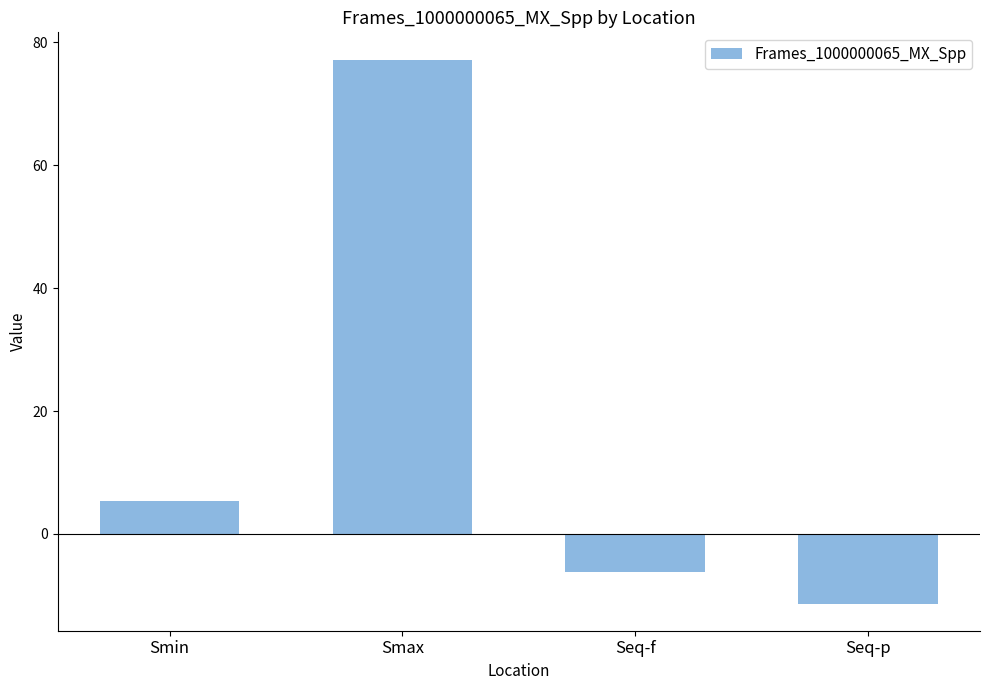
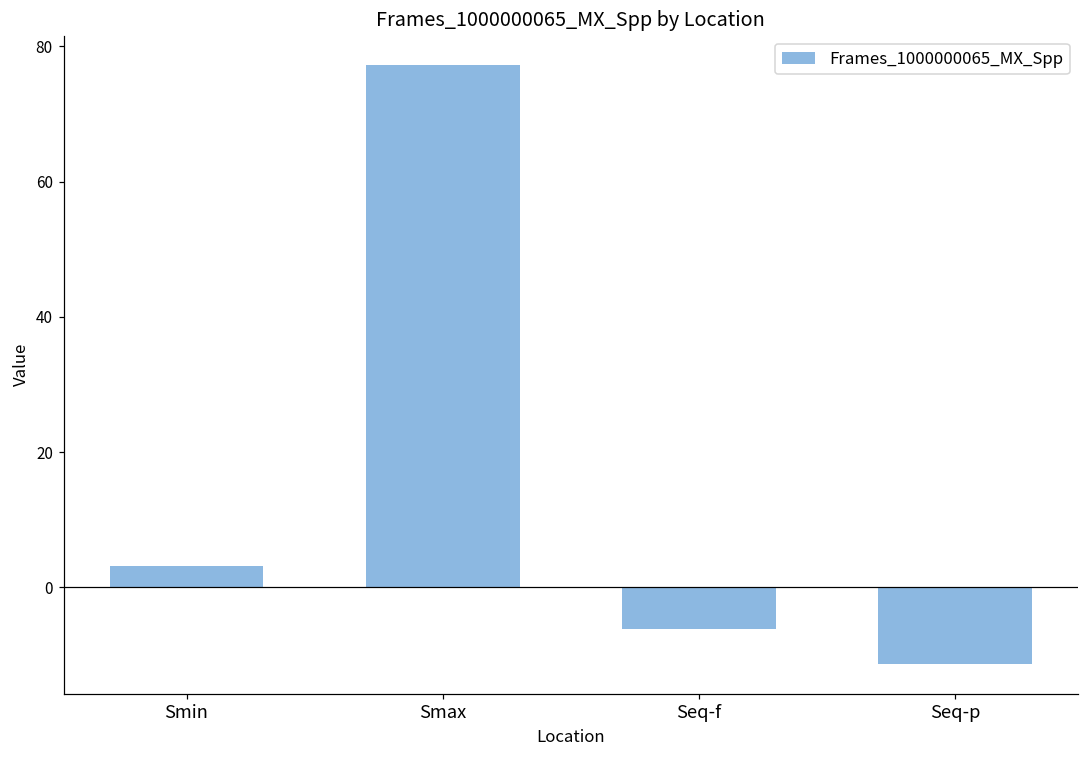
Smin: 5 -> 3
